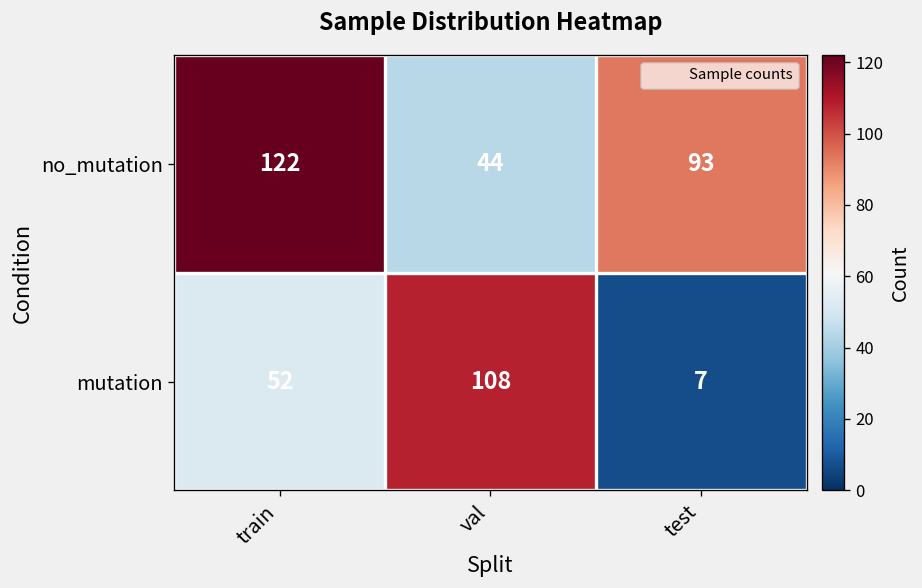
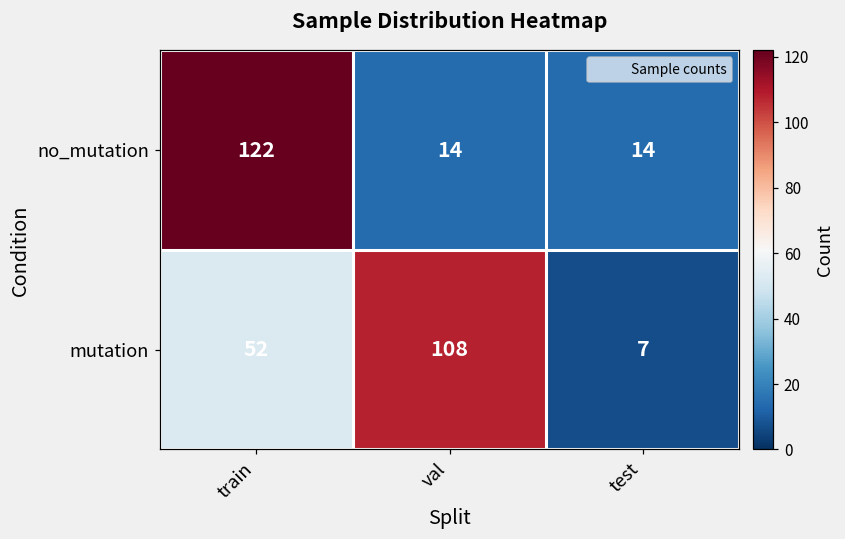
no_mutation, val: 44 -> 14
no_mutation, test: 93 -> 14
